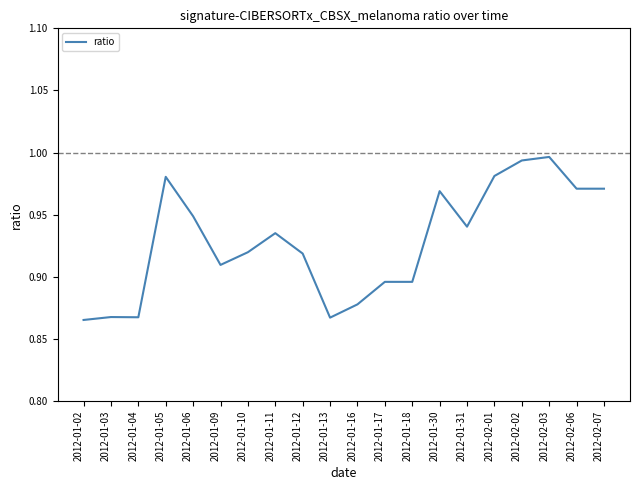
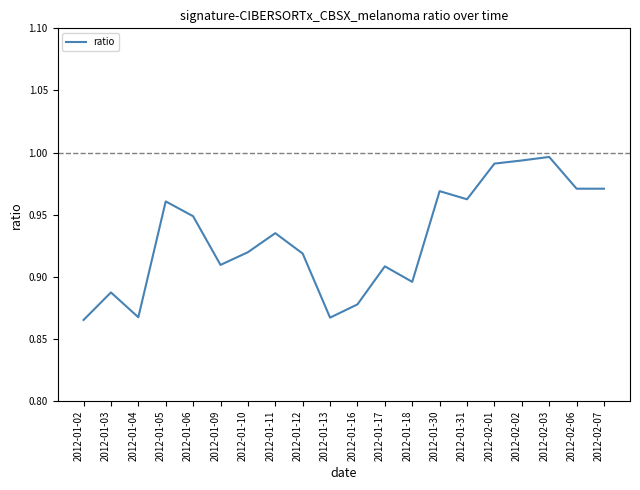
2012-01-03: 0.868 -> 0.888
2012-01-05: 0.981 -> 0.961
2012-01-17: 0.896 -> 0.909
2012-01-31: 0.940 -> 0.962
2012-02-01: 0.981 -> 0.991
